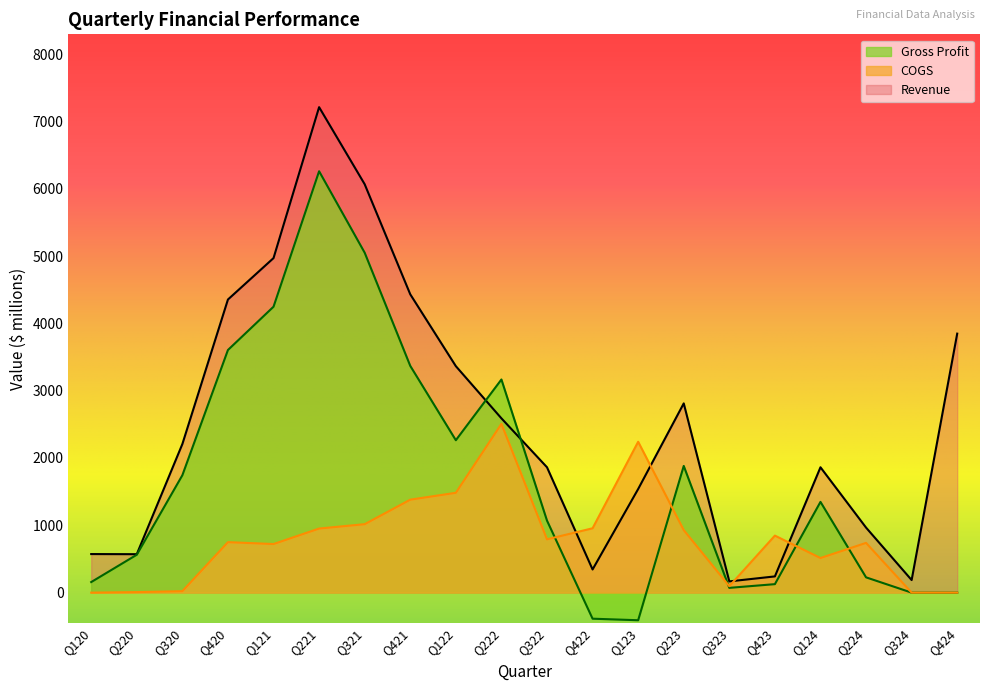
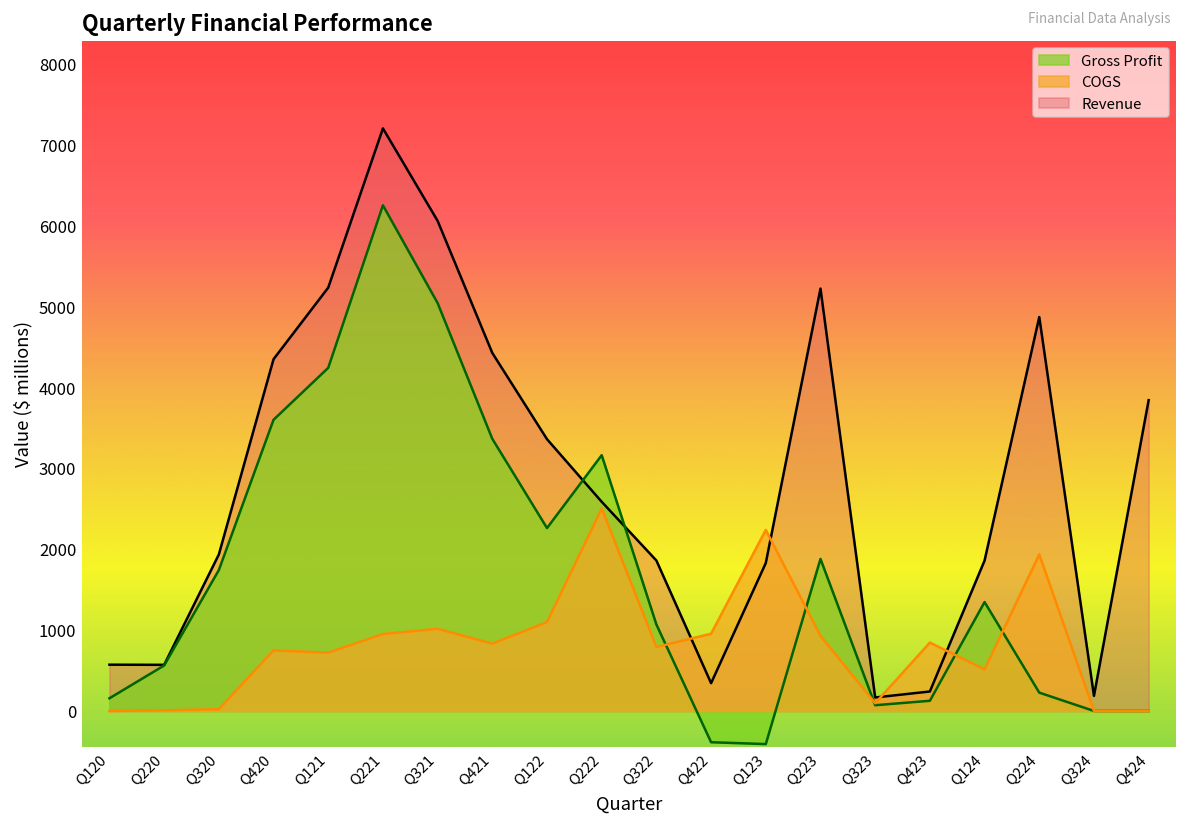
Revenue, Q320: 2200 -> 1900
Revenue, Q121: 5000 -> 5200
COGS, Q421: 1400 -> 800
COGS, Q122: 1500 -> 1100
Revenue, Q123: 1500 -> 1800
Revenue, Q223: 2800 -> 5200
COGS, Q224: 700 -> 1900
Revenue, Q224: 1000 -> 4900
